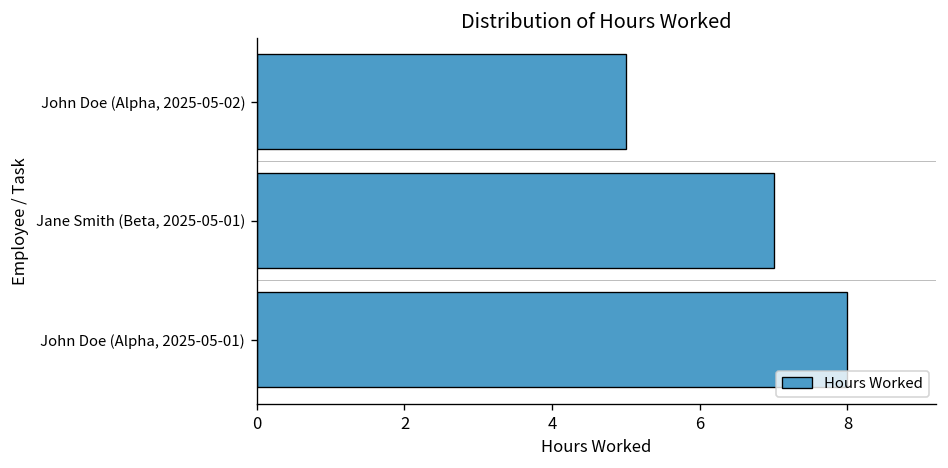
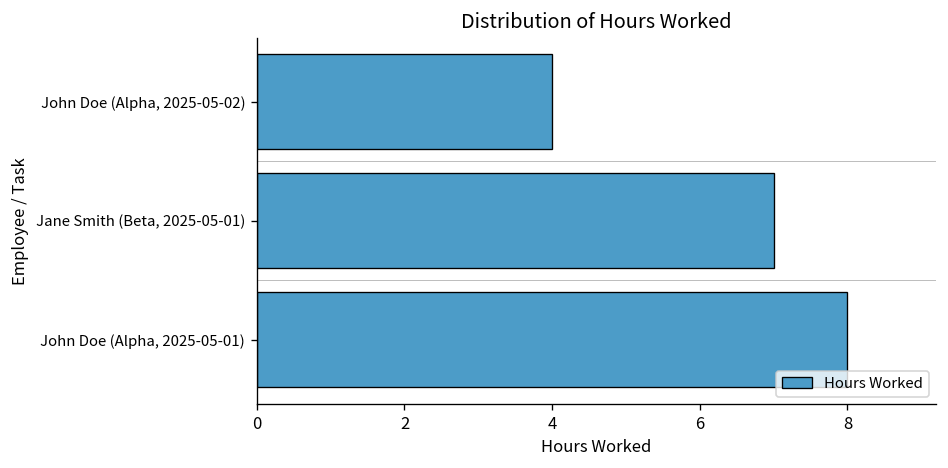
John Doe (Alpha, 2025-05-02): 5 -> 4
